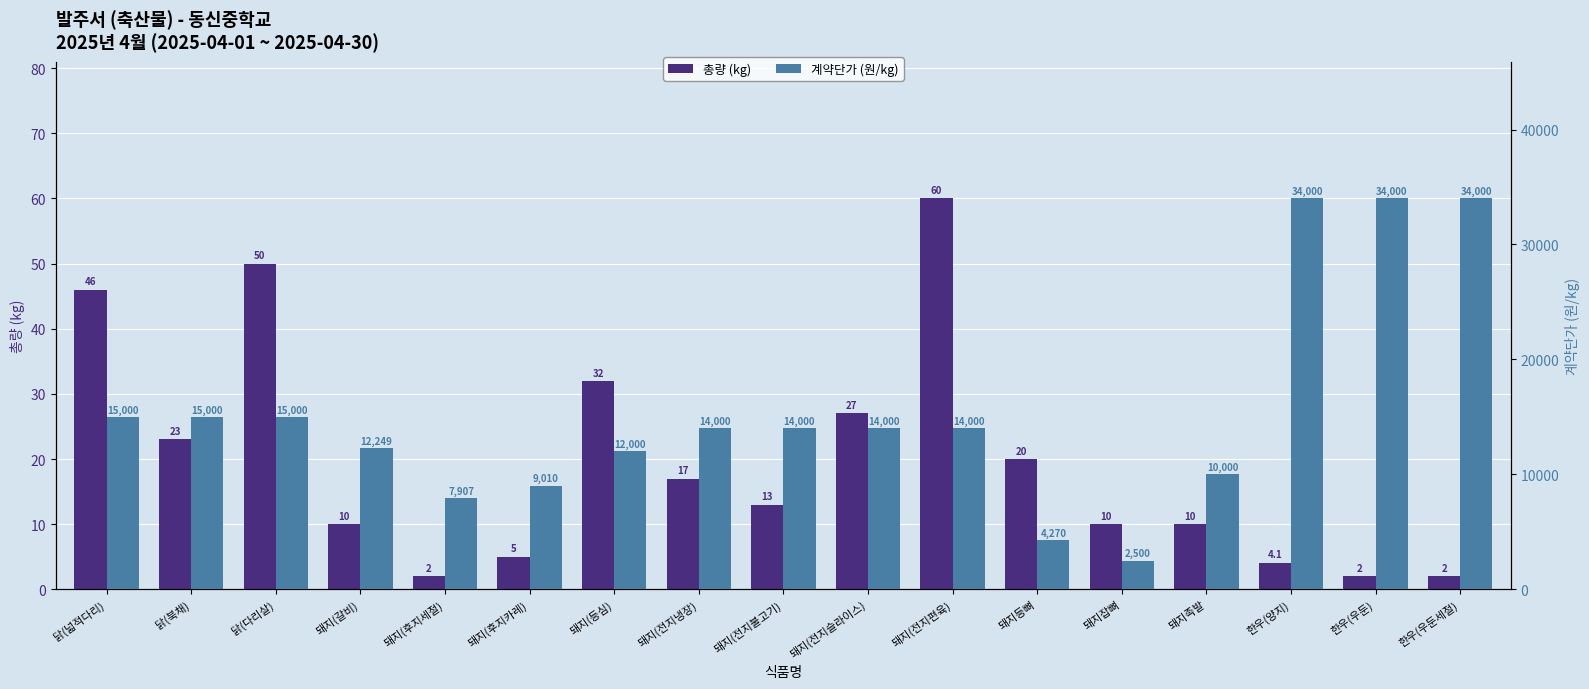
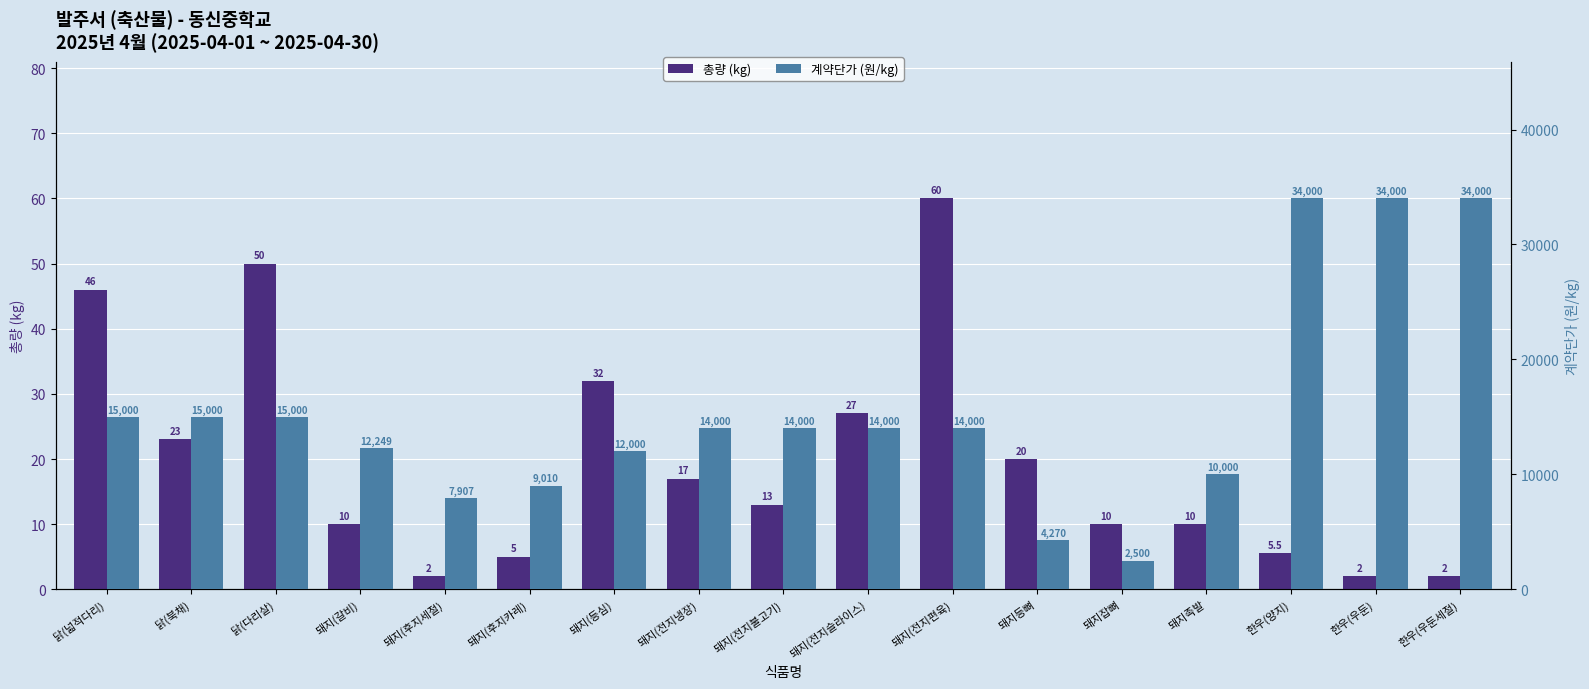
총량 (kg), 한우(양지): 4.1 -> 5.5
